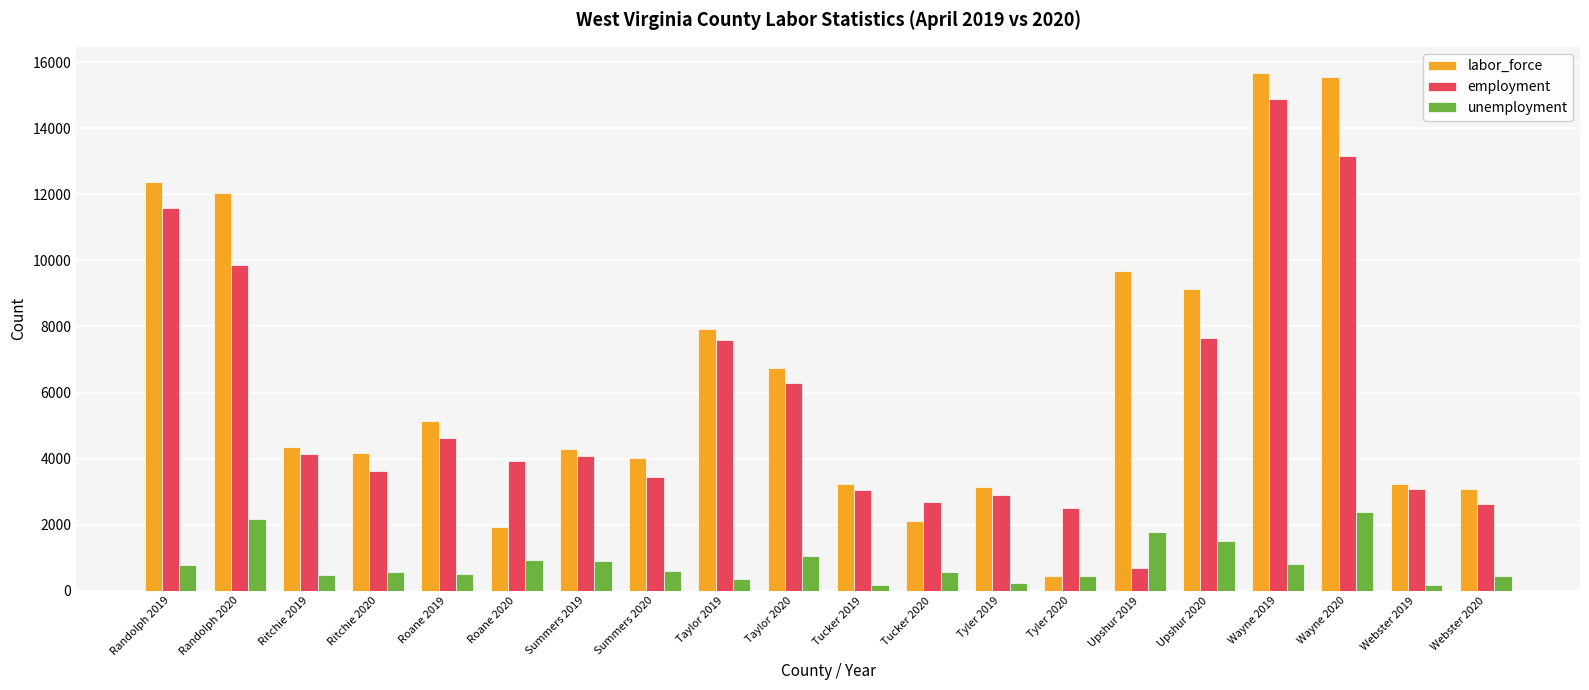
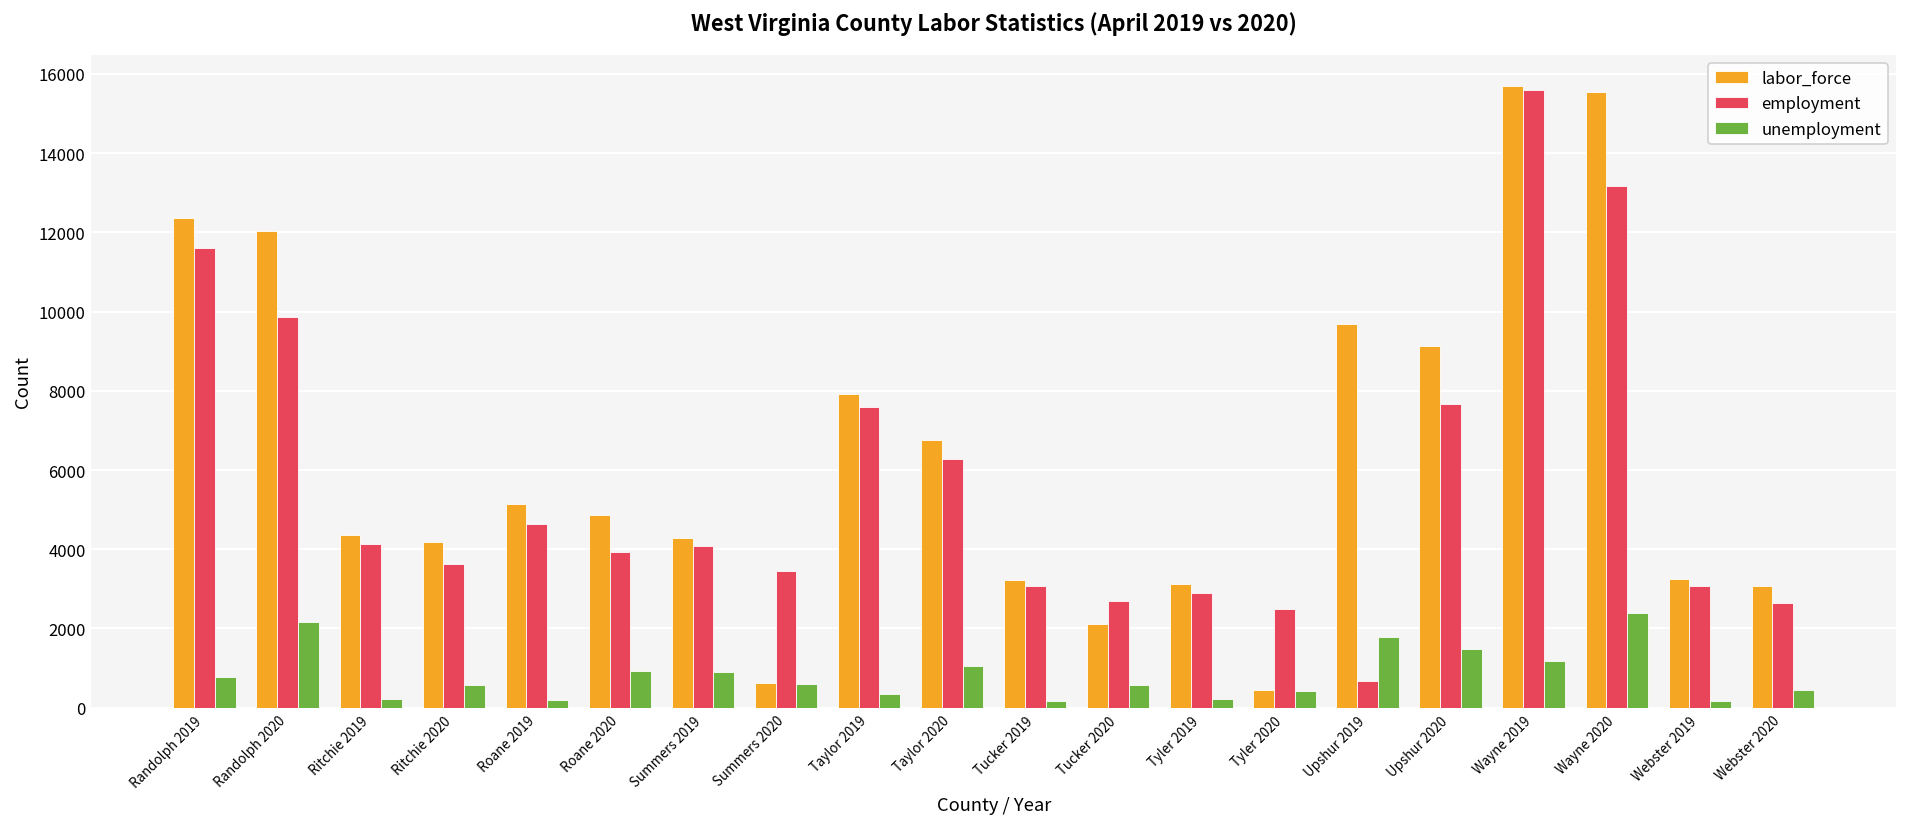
unemployment, Ritchie 2019: 500 -> 200
unemployment, Roane 2019: 500 -> 200
labor_force, Roane 2020: 1900 -> 4900
labor_force, Summers 2020: 4000 -> 600
employment, Wayne 2019: 14900 -> 15600
unemployment, Wayne 2019: 800 -> 1200
